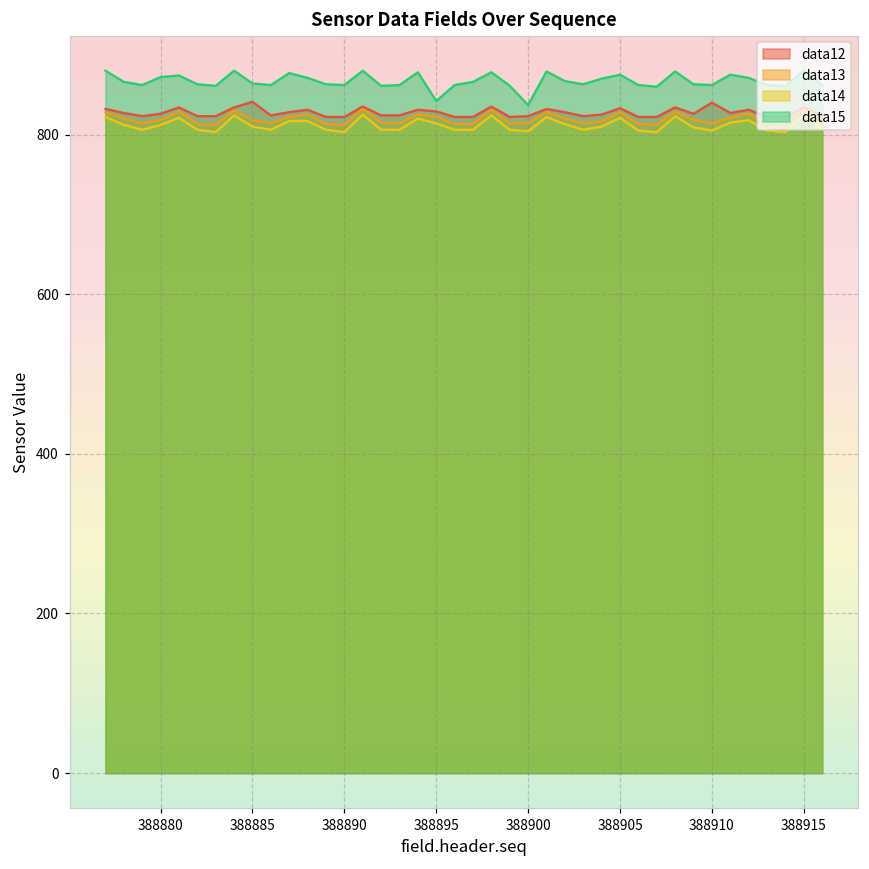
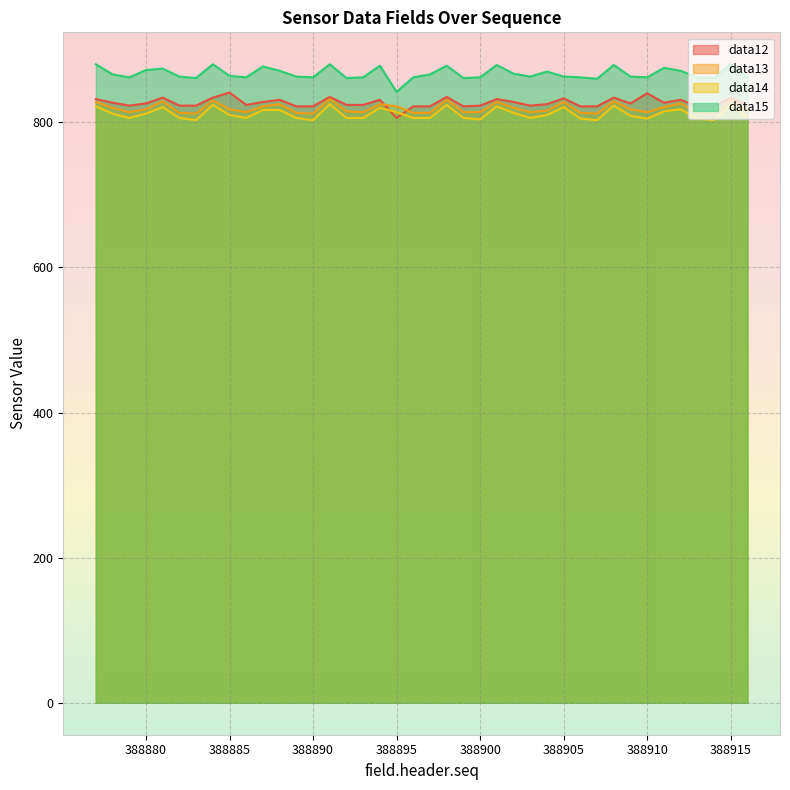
data12, 388895: 830 -> 810
data15, 388900: 840 -> 860
data15, 388905: 880 -> 860
